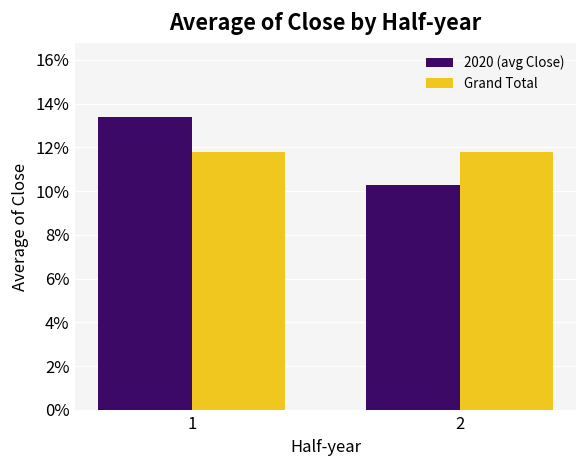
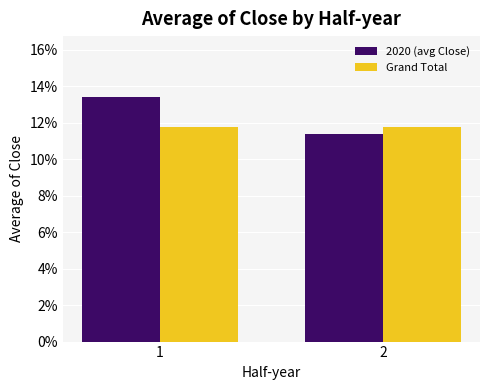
2020 (avg Close), 2: 10.3% -> 11.4%
